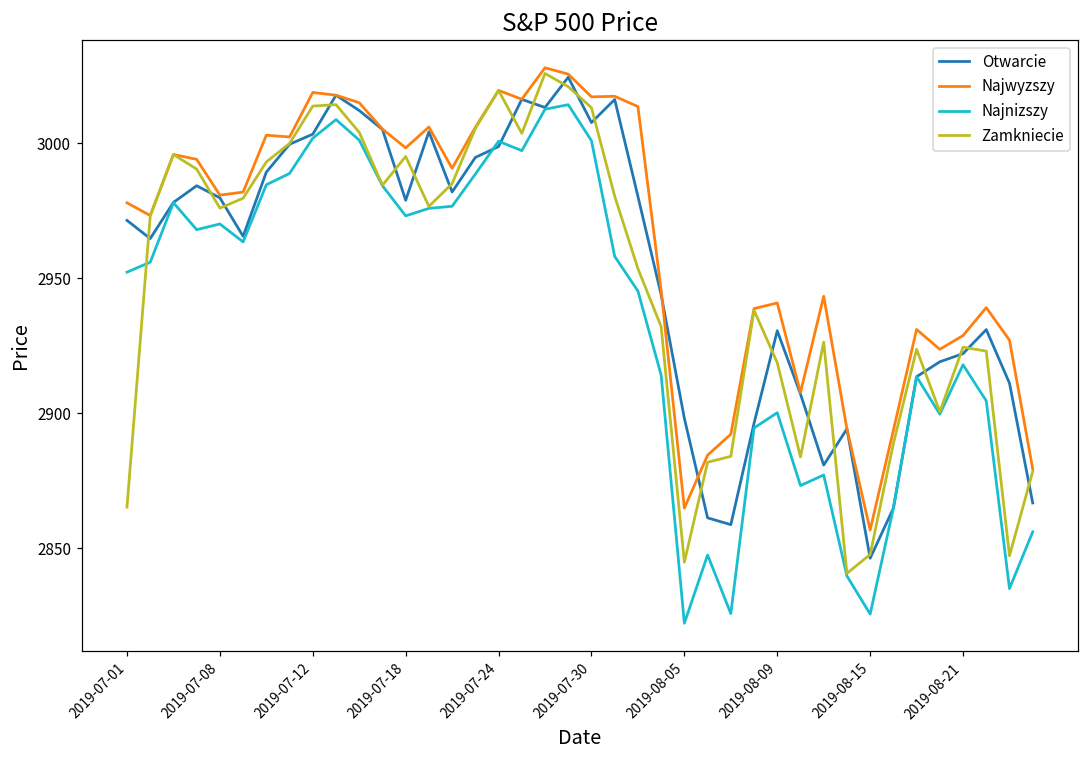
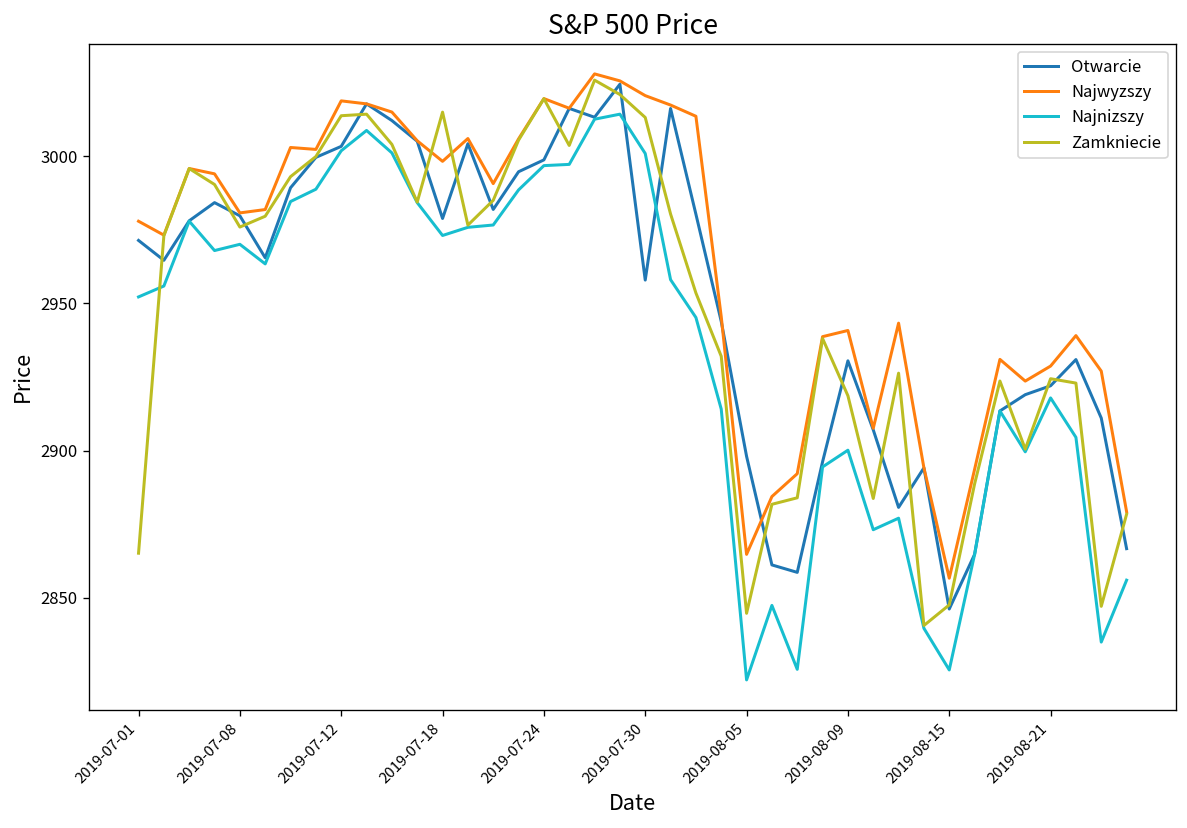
Zamkniecie, 2019-07-18: 2995 -> 3015
Najnizszy, 2019-07-24: 3001 -> 2997
Otwarcie, 2019-07-30: 3008 -> 2958
Najwyzszy, 2019-07-30: 3017 -> 3021
